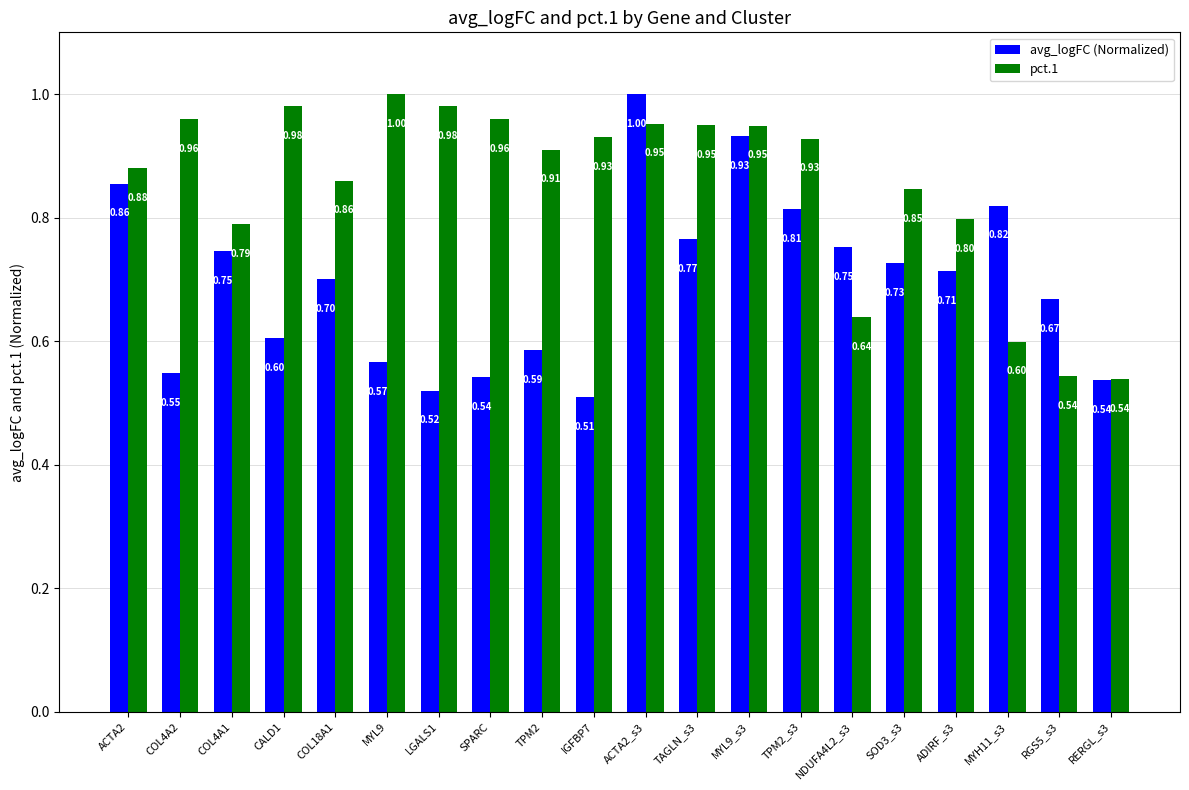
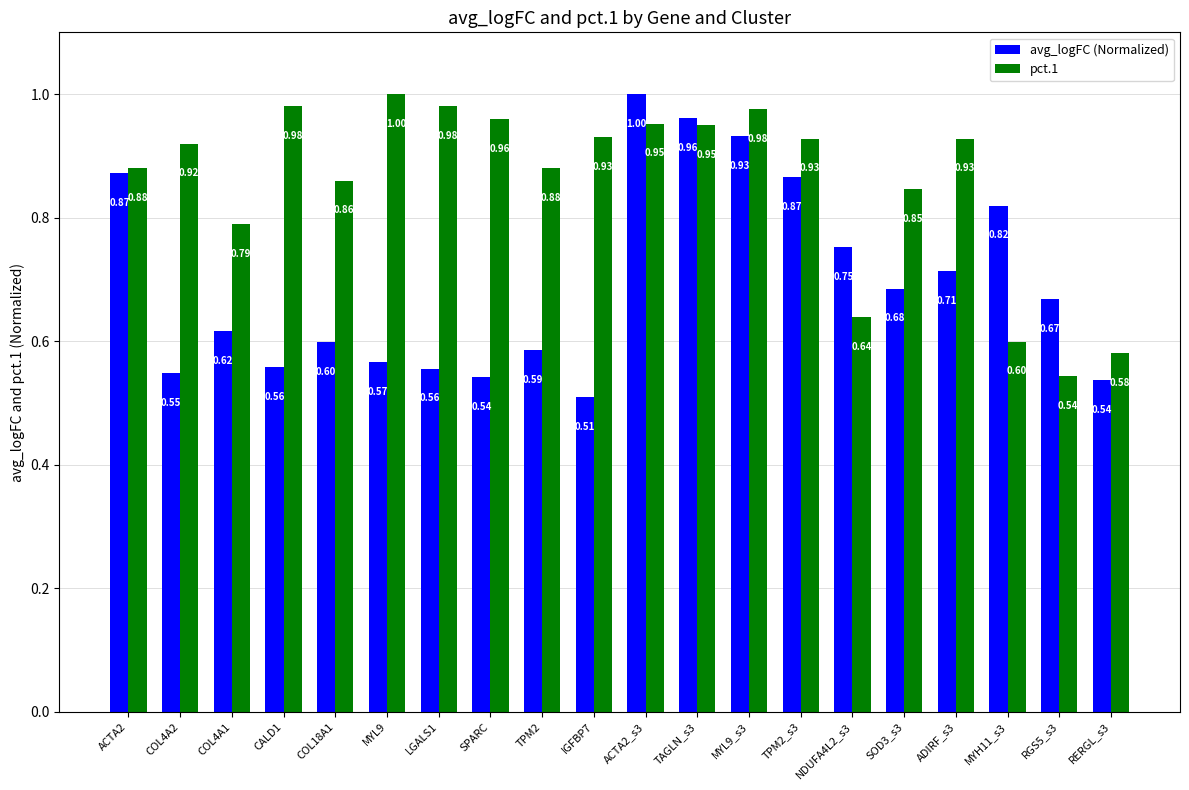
avg_logFC (Normalized), ACTA2: 0.86 -> 0.87
pct.1, COL4A2: 0.96 -> 0.92
avg_logFC (Normalized), COL4A1: 0.75 -> 0.62
avg_logFC (Normalized), CALD1: 0.60 -> 0.56
avg_logFC (Normalized), COL18A1: 0.70 -> 0.60
avg_logFC (Normalized), LGALS1: 0.52 -> 0.56
pct.1, TPM2: 0.91 -> 0.88
avg_logFC (Normalized), TAGLN_s3: 0.77 -> 0.96
pct.1, MYL9_s3: 0.95 -> 0.98
avg_logFC (Normalized), TPM2_s3: 0.81 -> 0.87
avg_logFC (Normalized), SOD3_s3: 0.73 -> 0.68
pct.1, ADIRF_s3: 0.80 -> 0.93
pct.1, RERGL_s3: 0.54 -> 0.58
